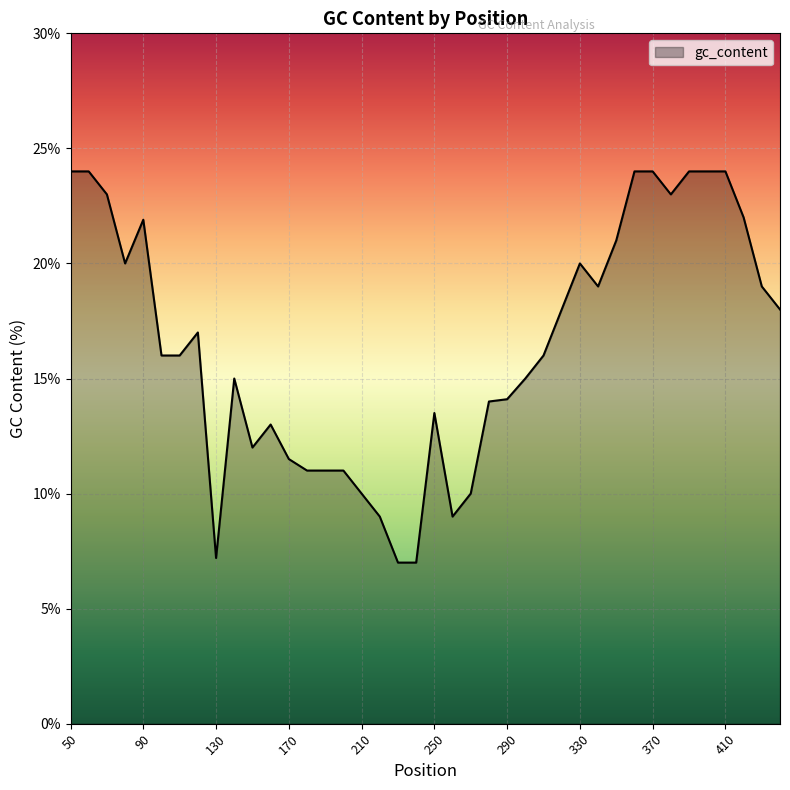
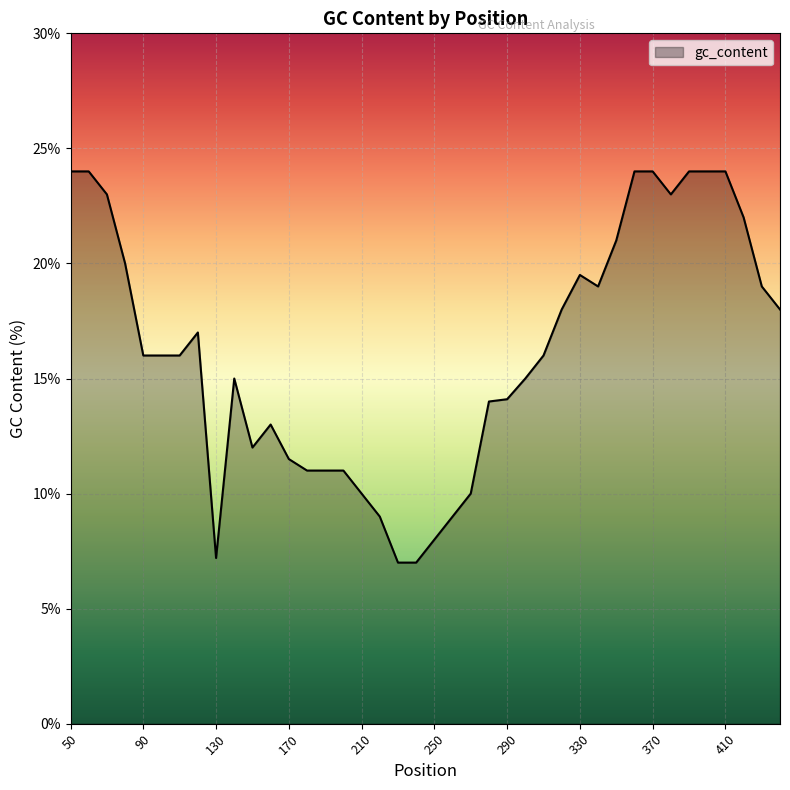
90: 21.9% -> 16.0%
250: 13.5% -> 8.0%
330: 20.0% -> 19.5%
